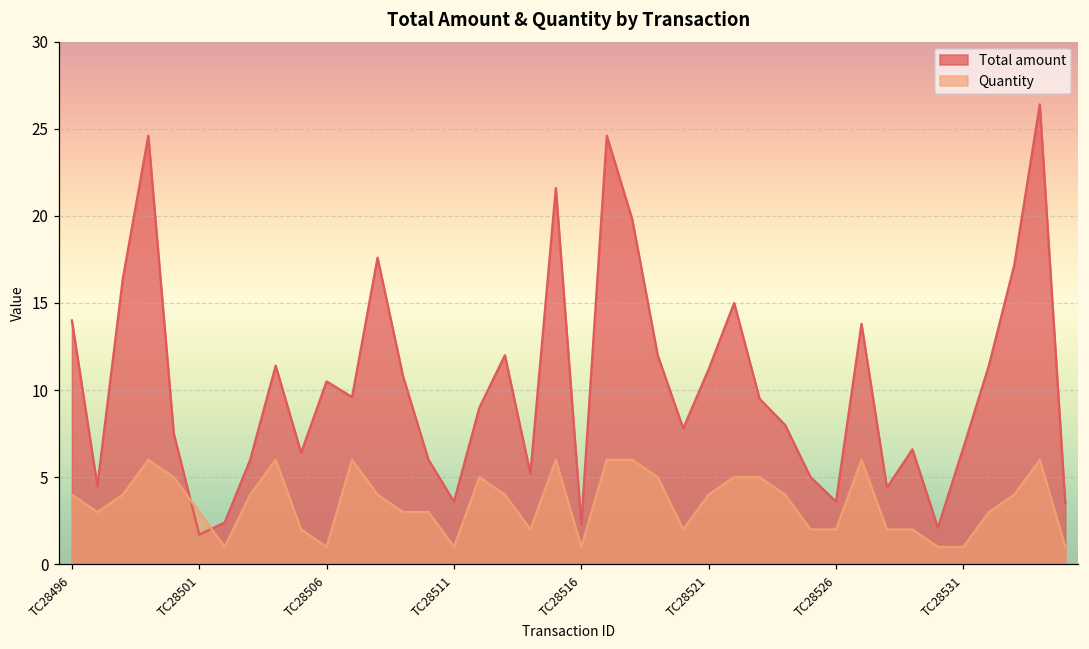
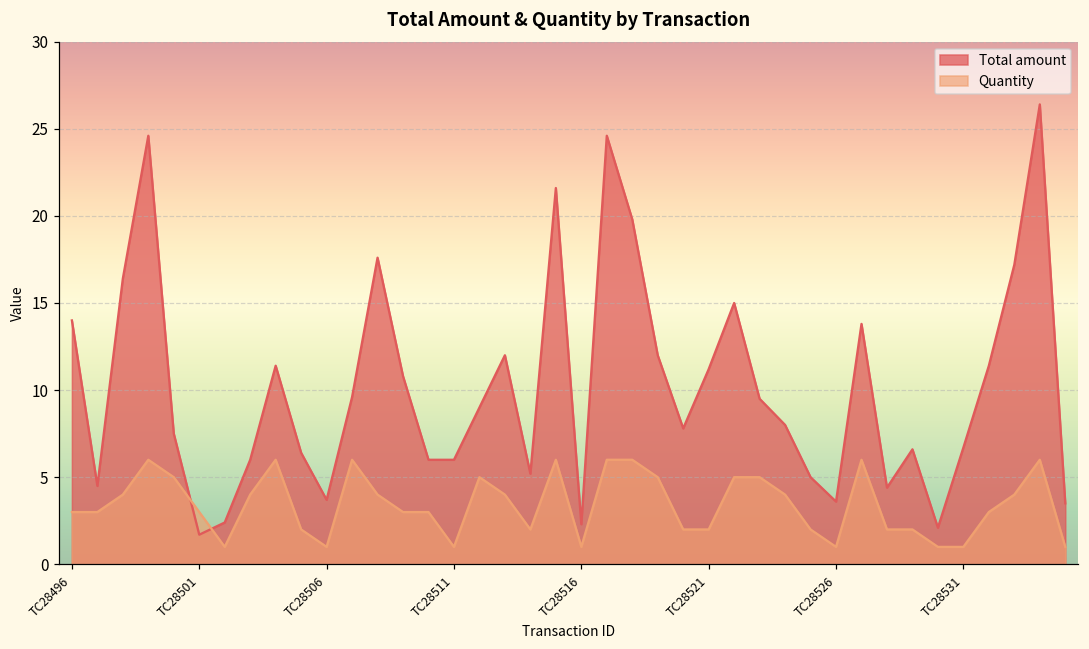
Quantity, TC28496: 4 -> 3
Total amount, TC28506: 10.5 -> 3.7
Total amount, TC28511: 3.6 -> 6.0
Quantity, TC28521: 4 -> 2
Quantity, TC28526: 2 -> 1
